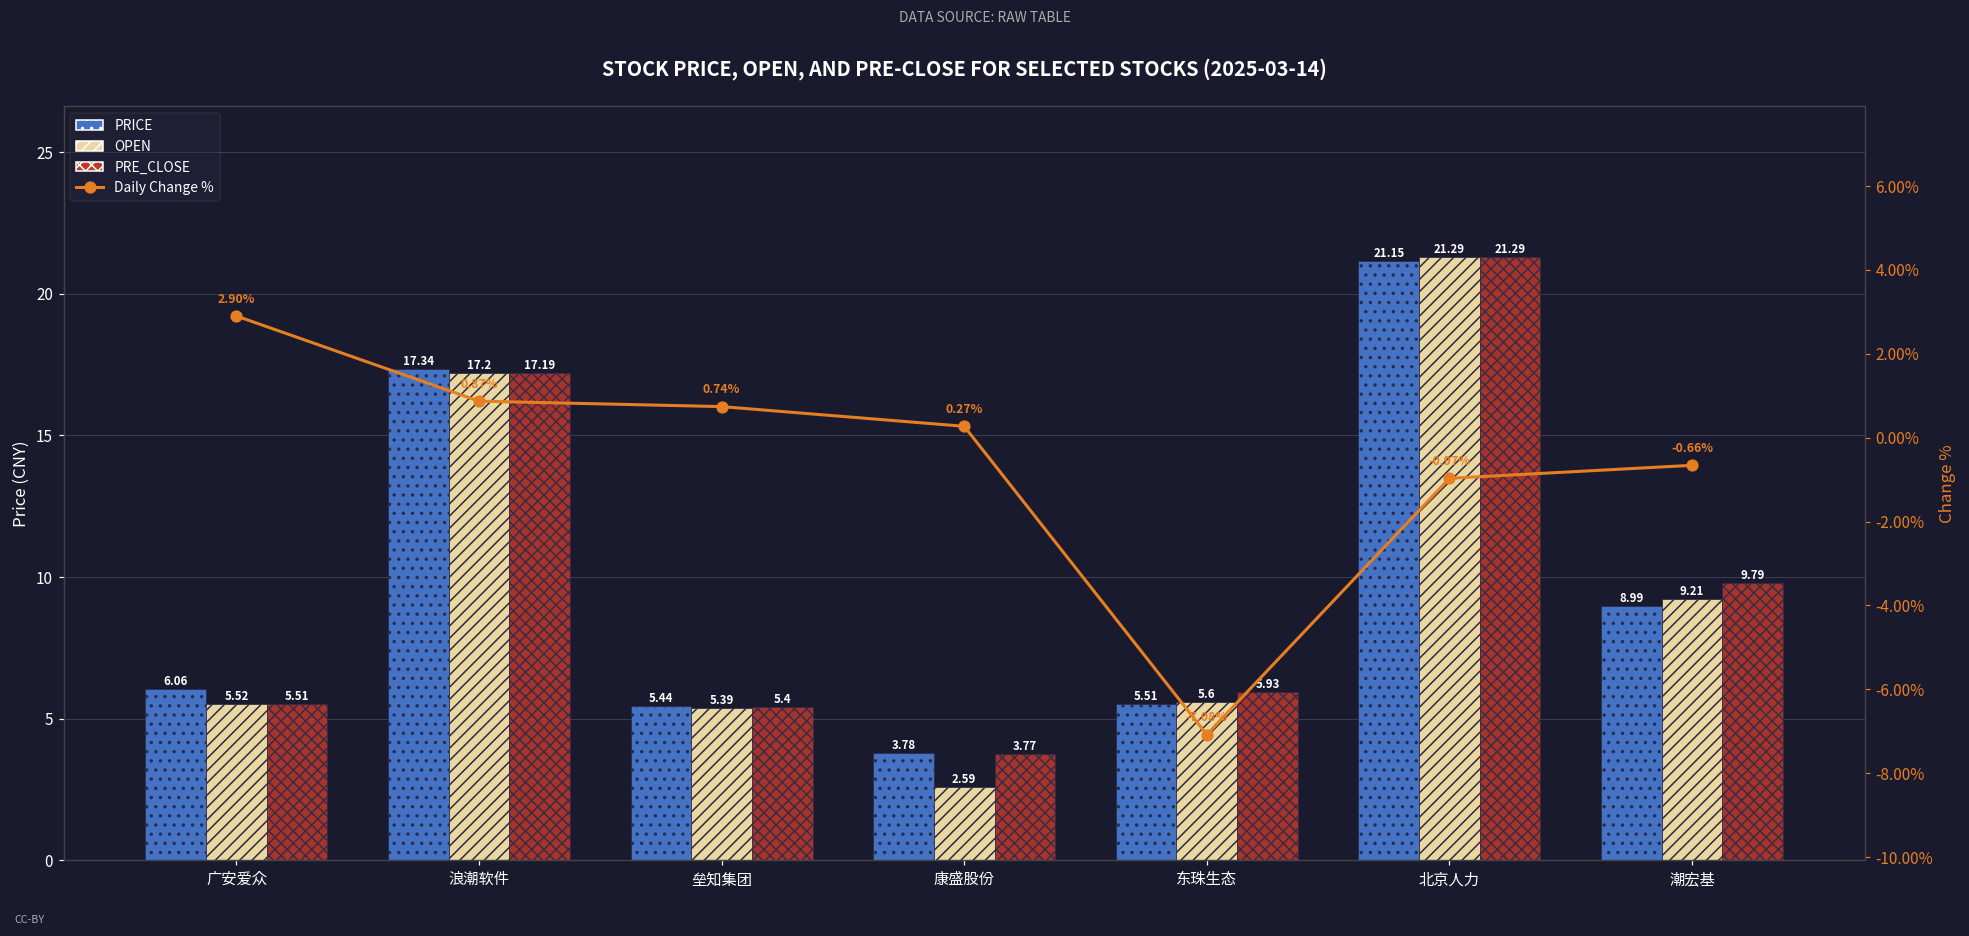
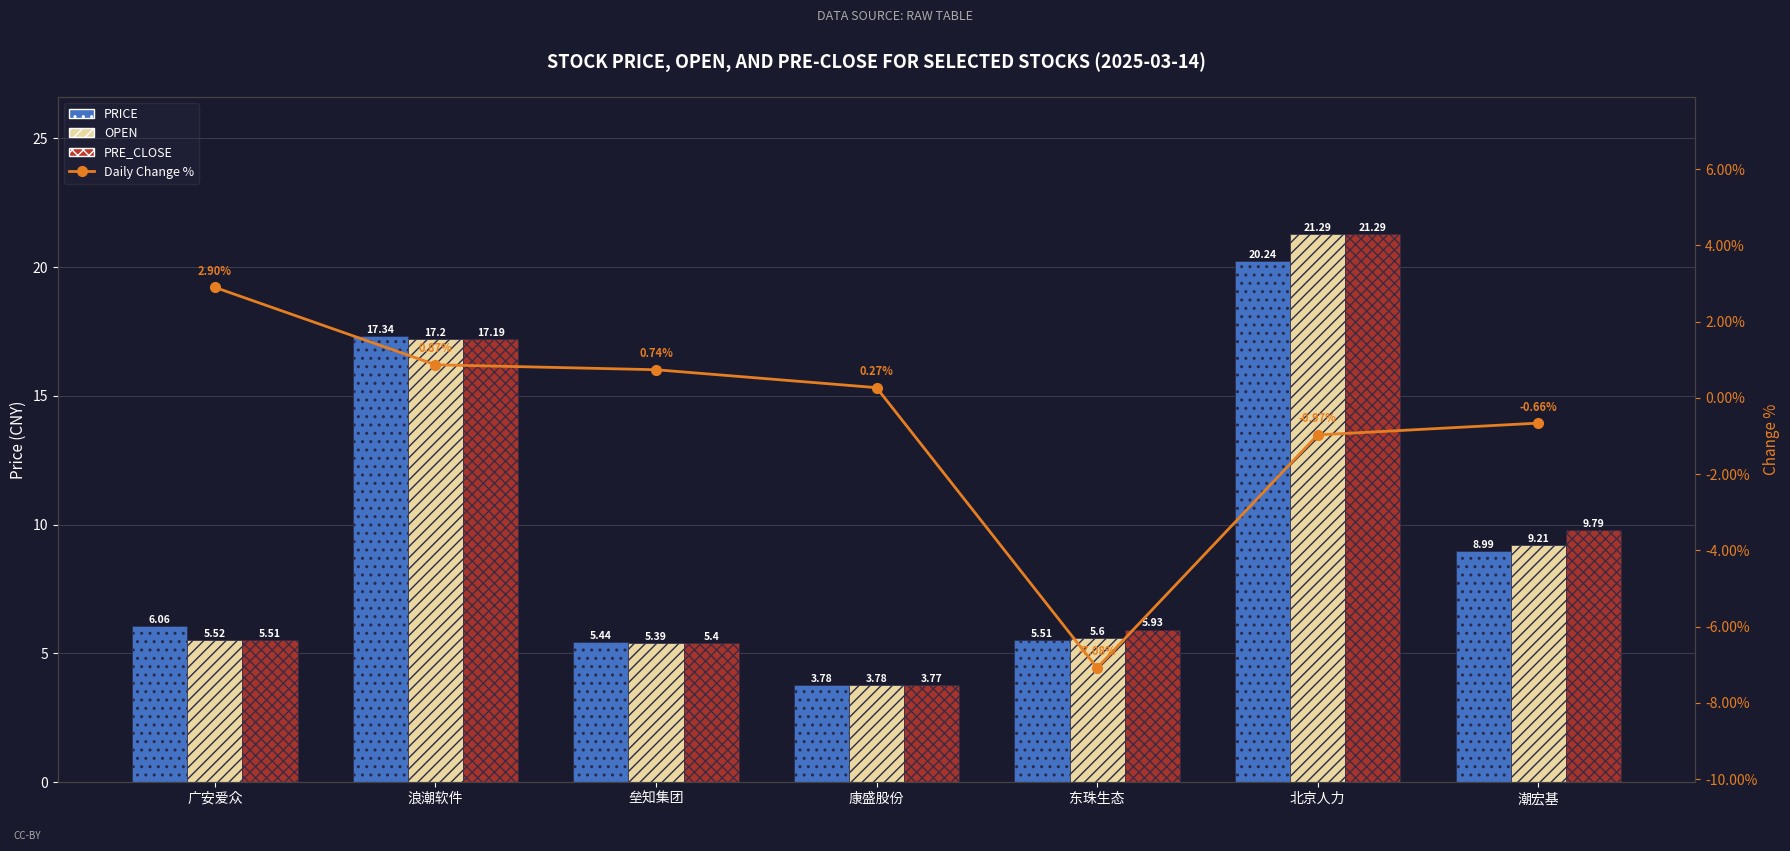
OPEN, 康盛股份: 2.59 -> 3.78
PRICE, 北京人力: 21.15 -> 20.24
